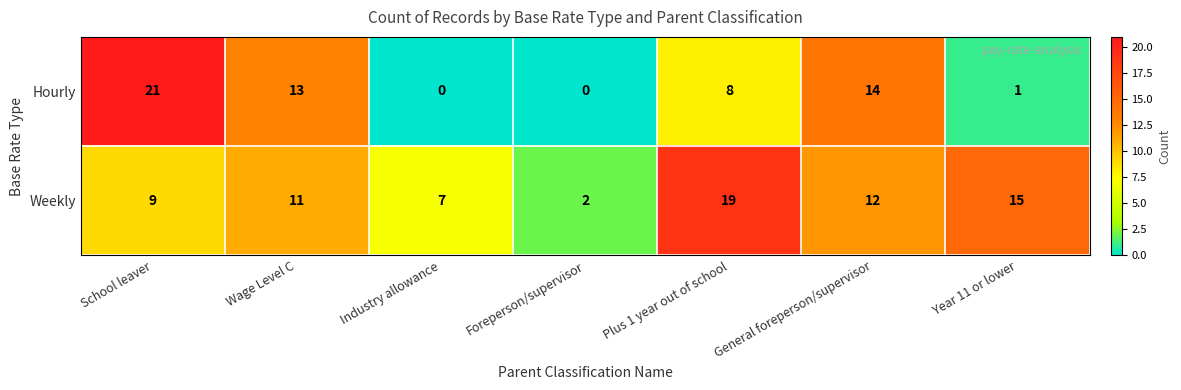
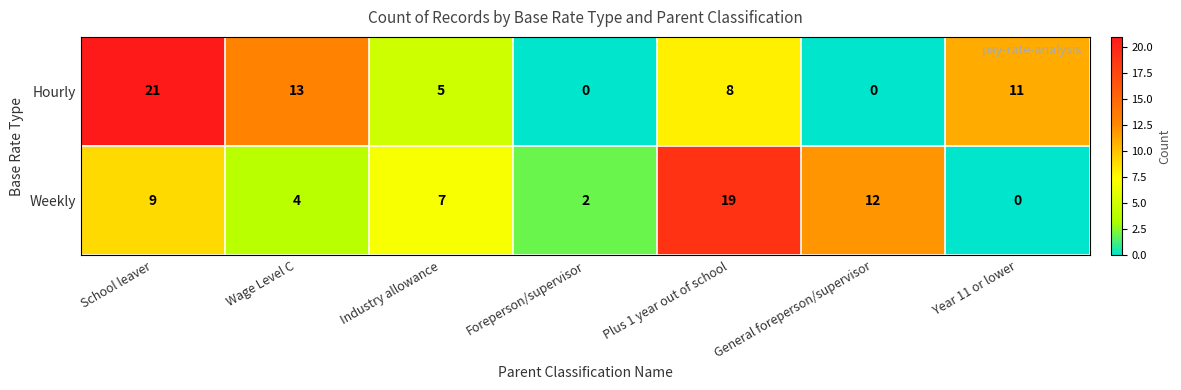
Hourly, Industry allowance: 0 -> 5
Hourly, General foreperson/supervisor: 14 -> 0
Hourly, Year 11 or lower: 1 -> 11
Weekly, Wage Level C: 11 -> 4
Weekly, Year 11 or lower: 15 -> 0
